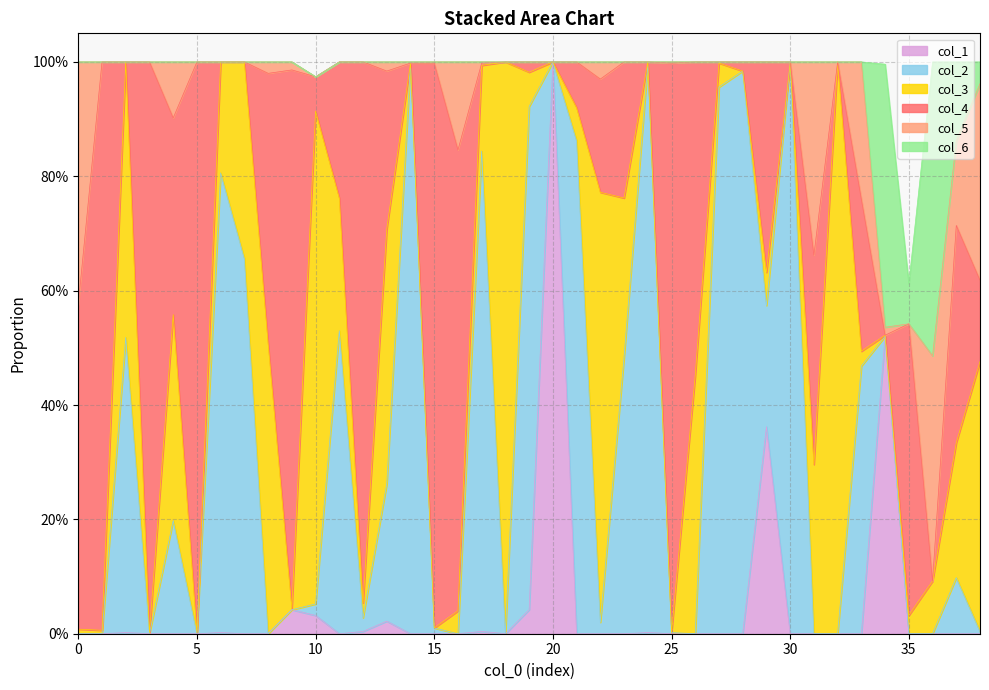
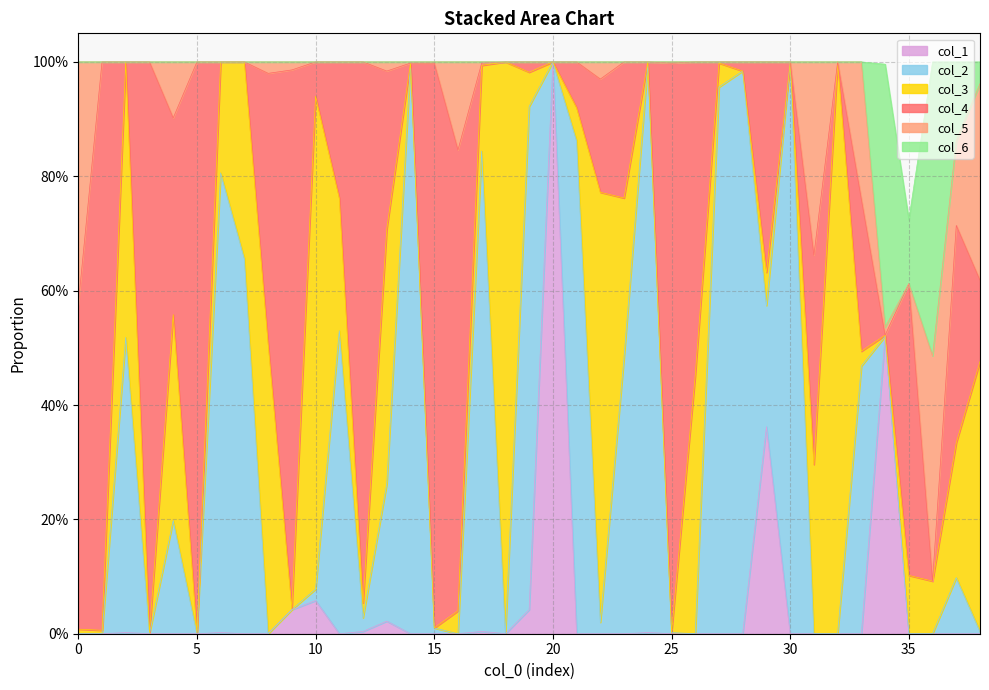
col_1, 10: 3% -> 6%
col_3, 35: 3% -> 10%
col_6, 35: 7% -> 11%
